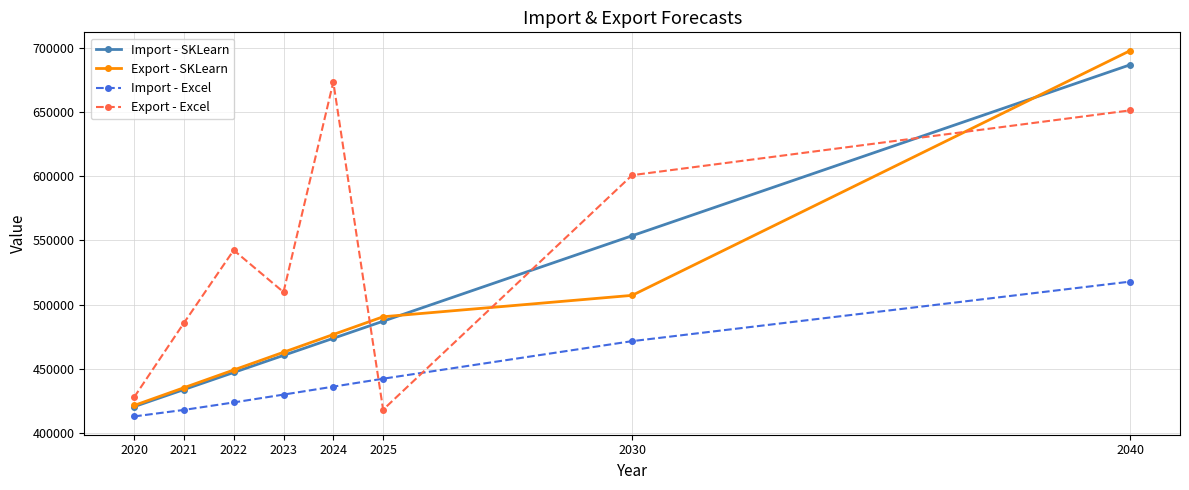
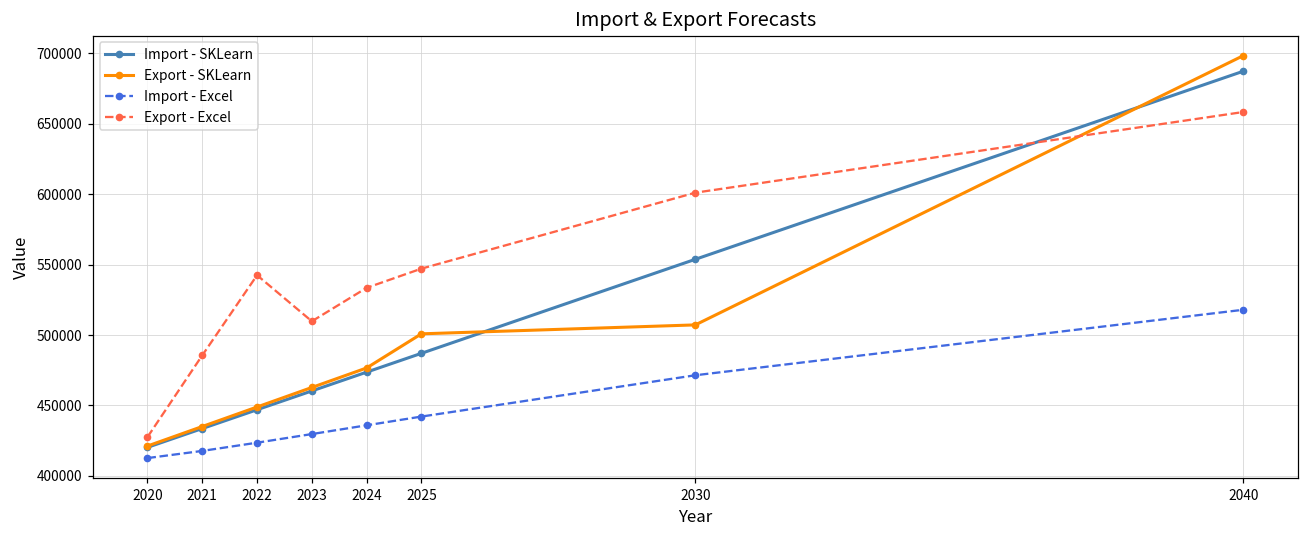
Export - Excel, 2024: 674000 -> 533000
Export - SKLearn, 2025: 490000 -> 501000
Export - Excel, 2025: 418000 -> 547000
Export - Excel, 2040: 652000 -> 658000
